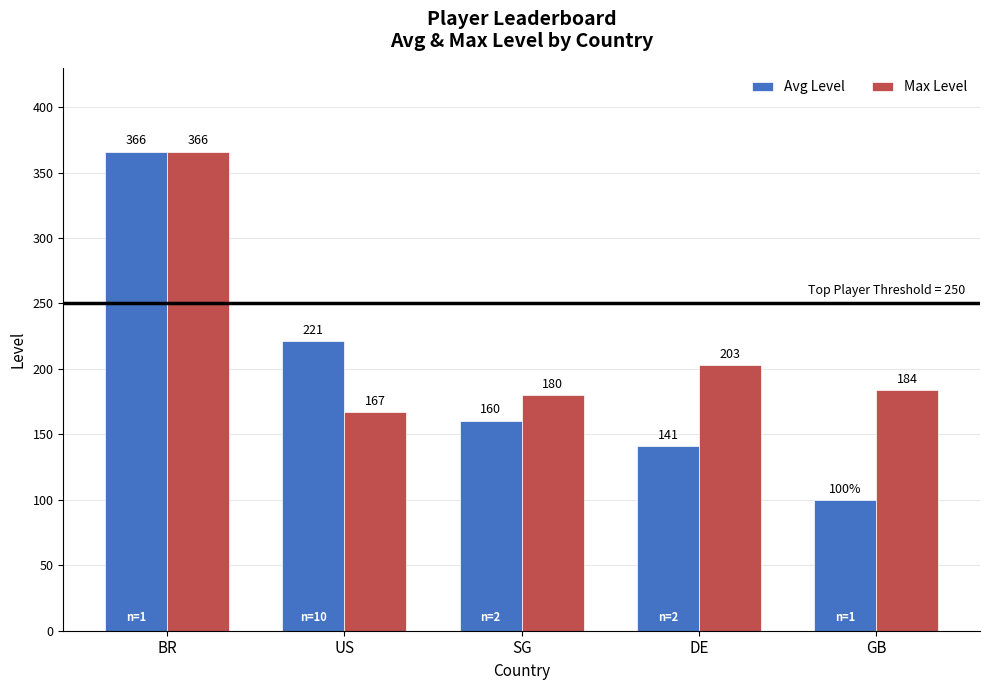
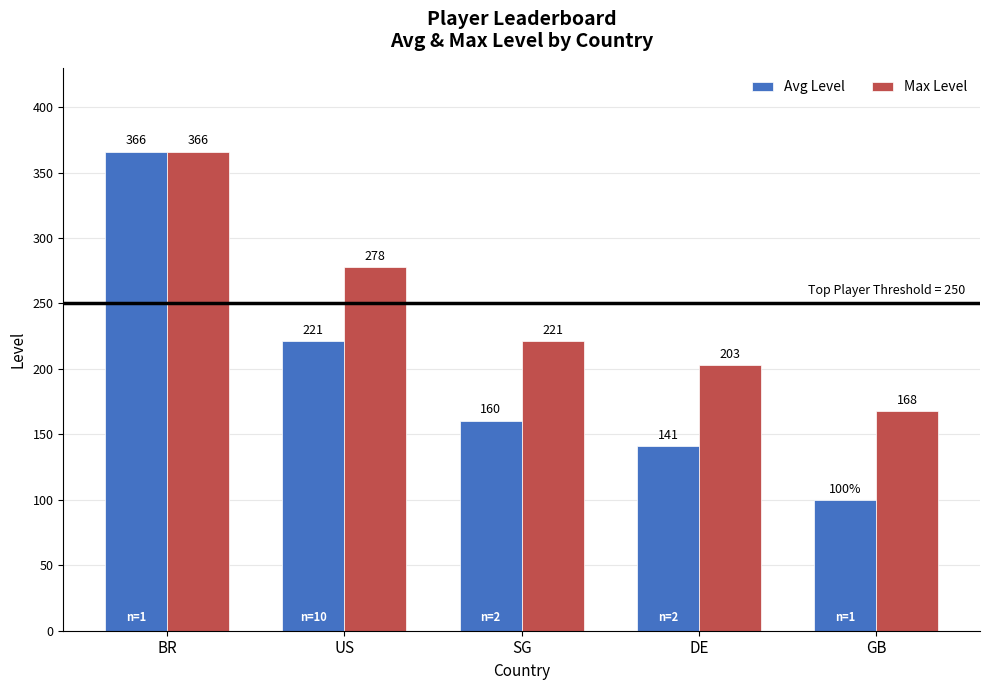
Max Level, US: 167 -> 278
Max Level, SG: 180 -> 221
Max Level, GB: 184 -> 168
